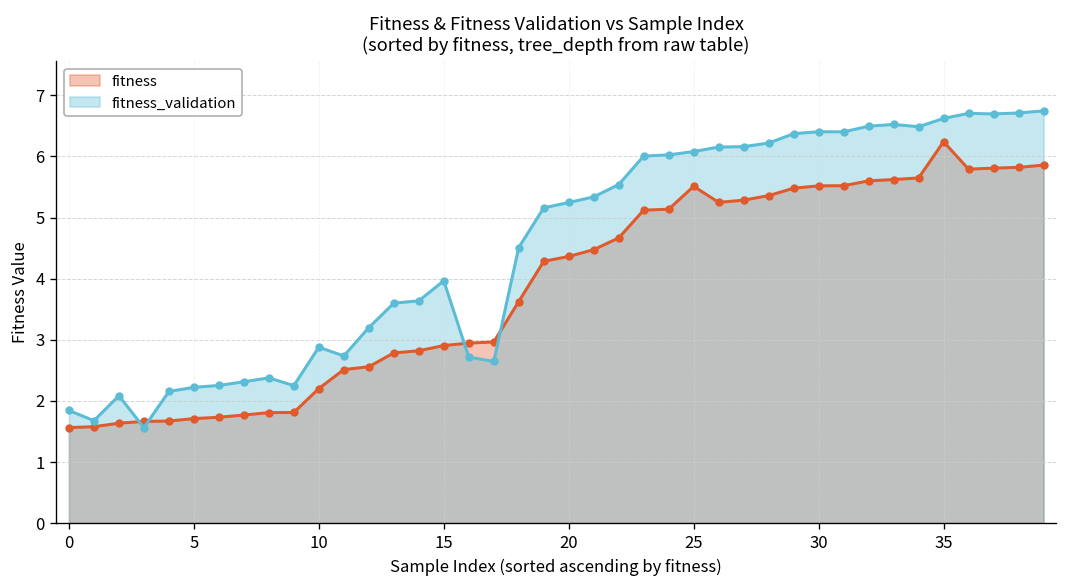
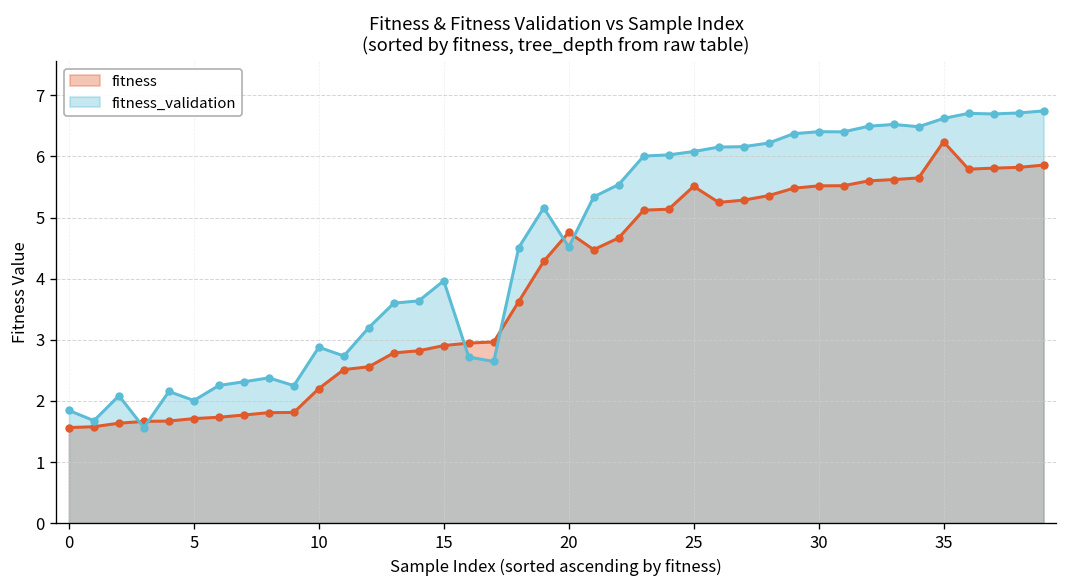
fitness_validation, 5: 2.2 -> 2.0
fitness, 20: 4.4 -> 4.8
fitness_validation, 20: 5.2 -> 4.5
